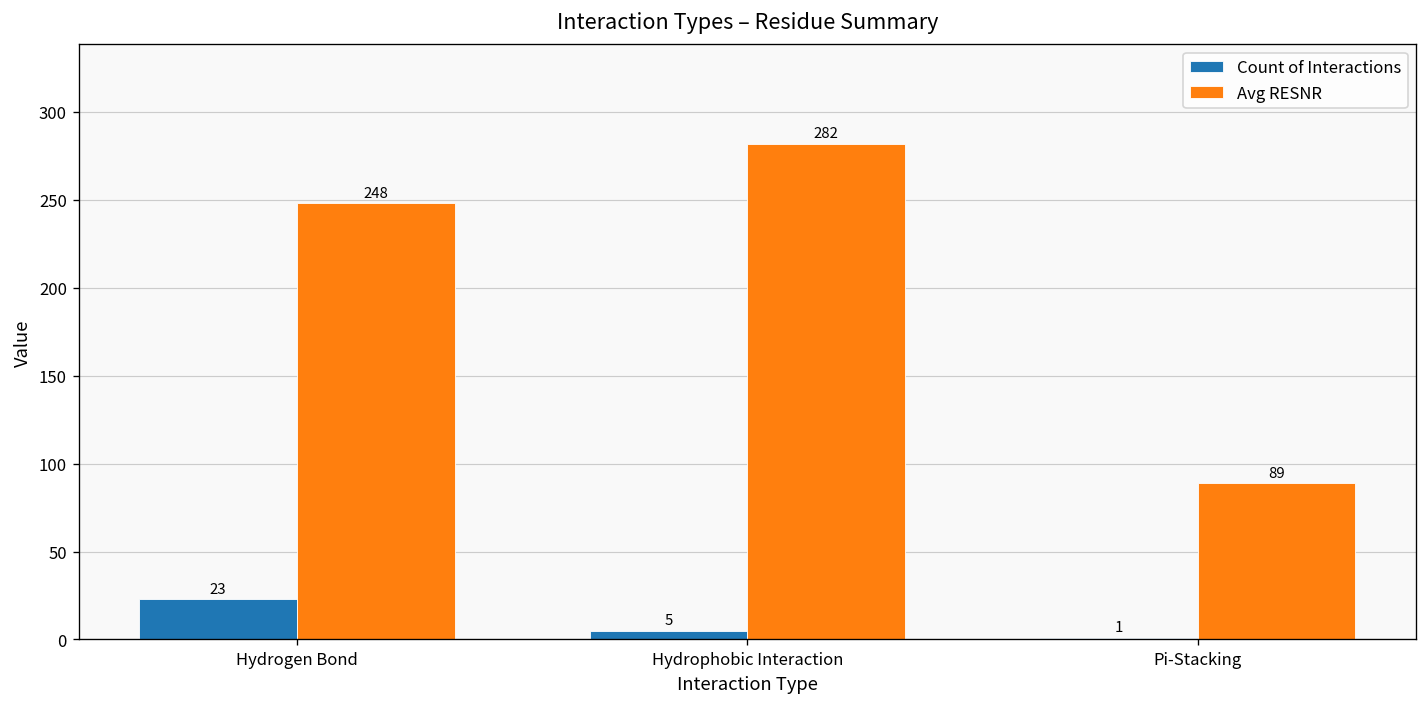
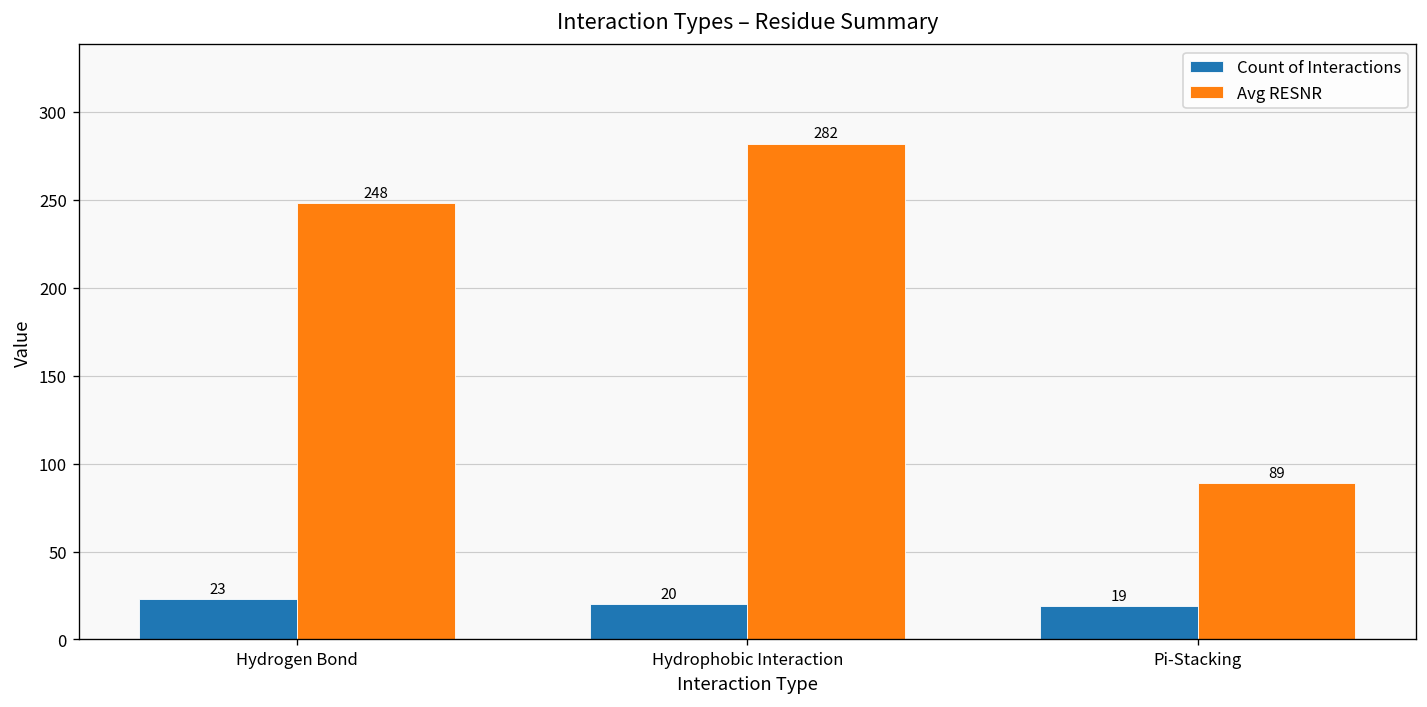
Count of Interactions, Hydrophobic Interaction: 5 -> 20
Count of Interactions, Pi-Stacking: 1 -> 19
